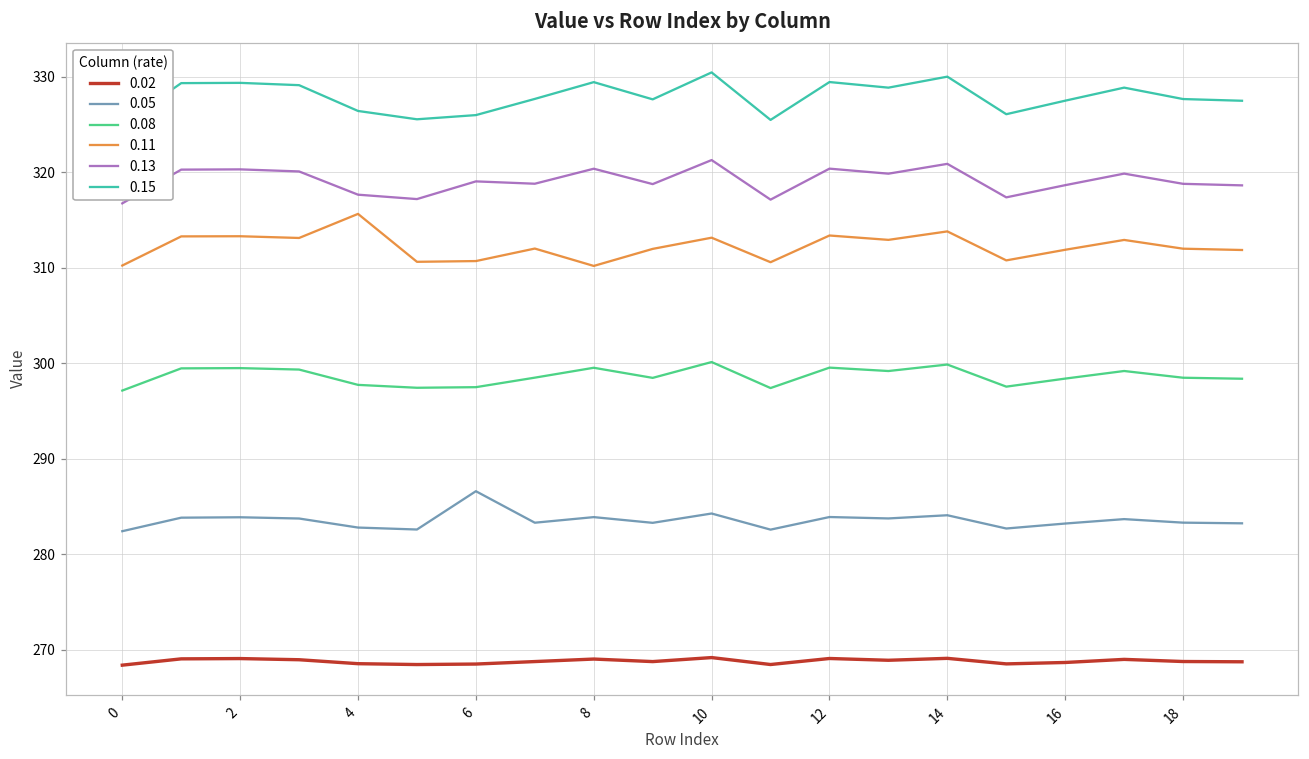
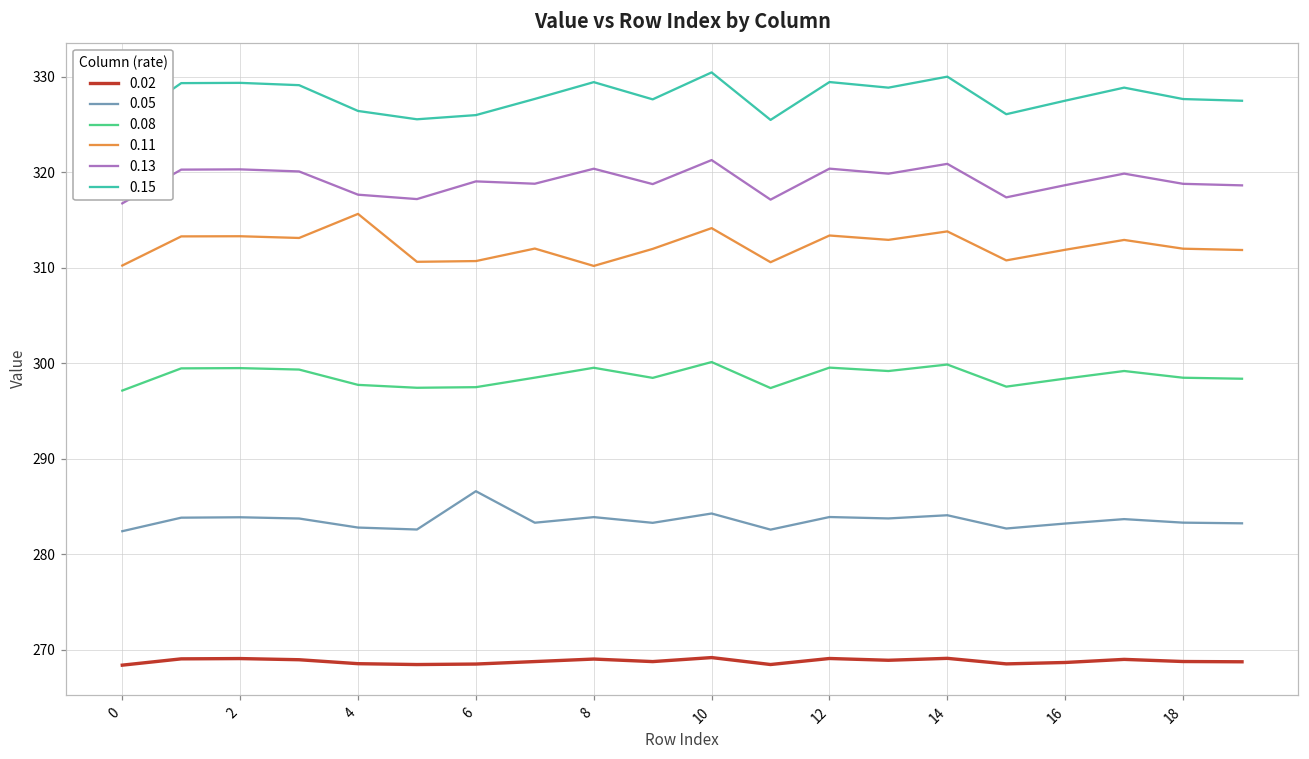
0.11, 10: 313 -> 314
